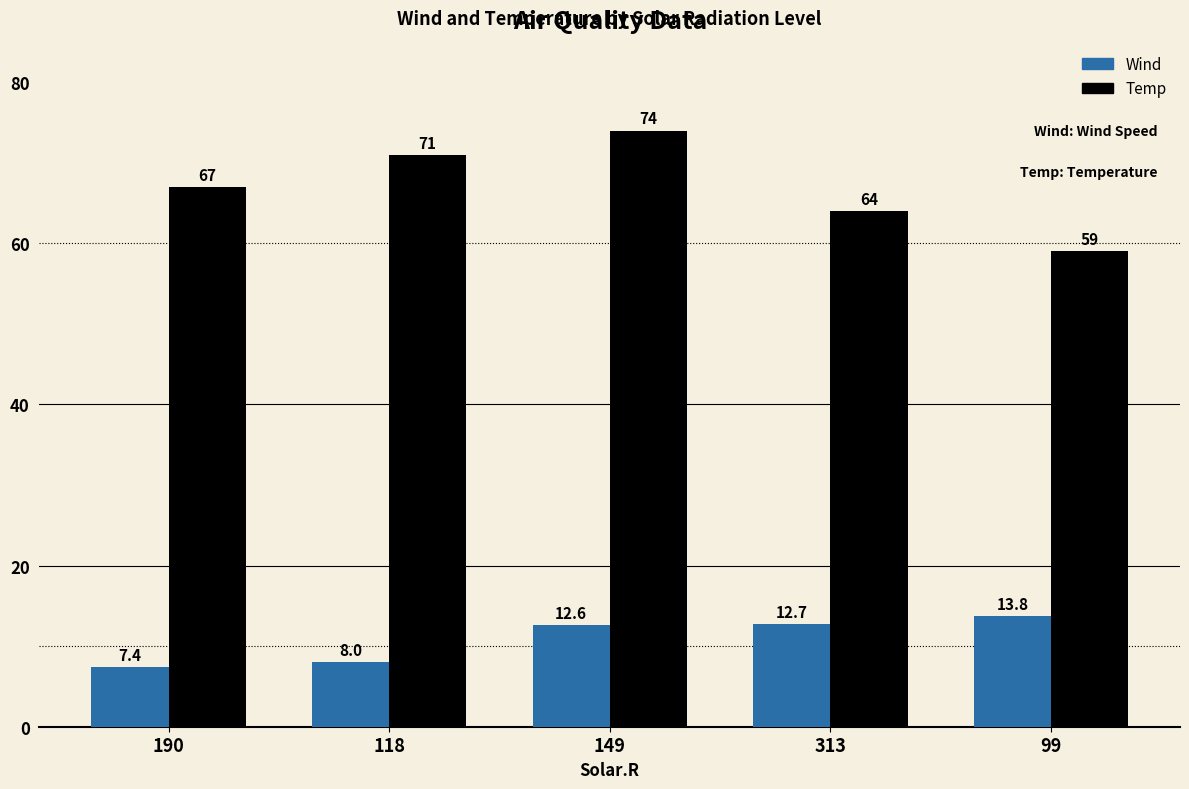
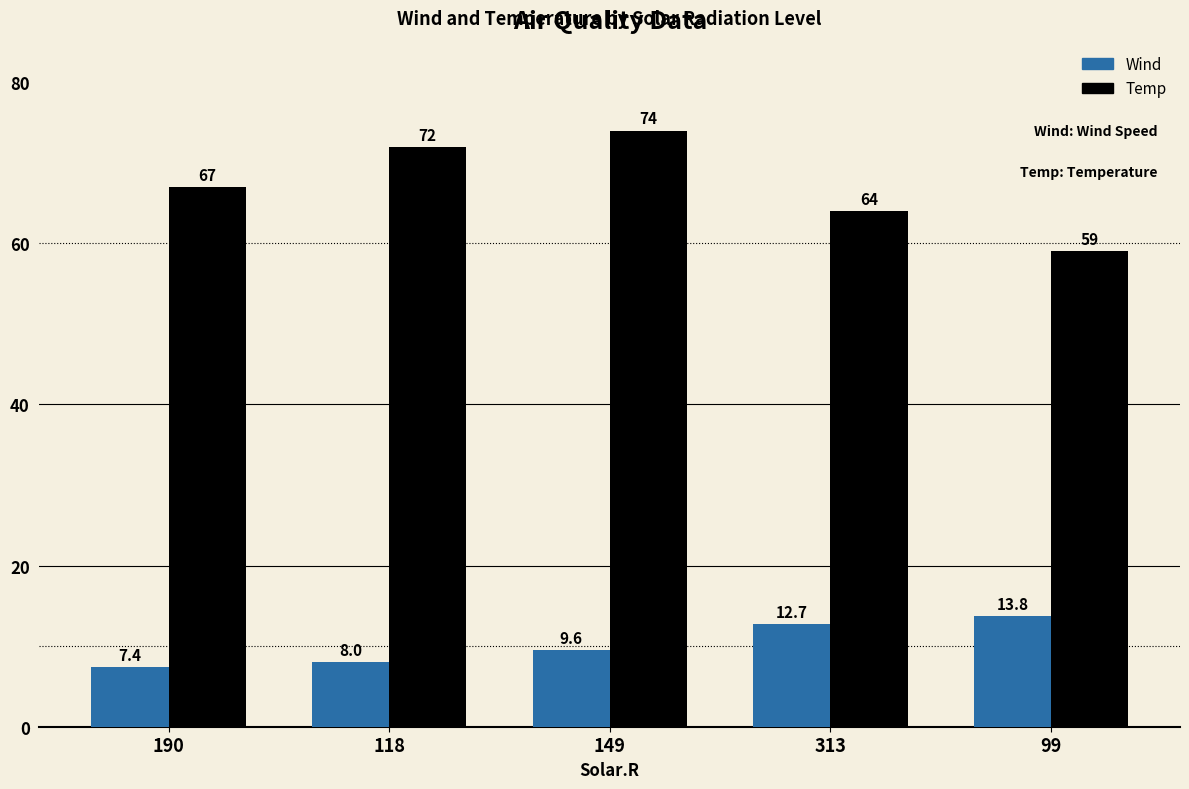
Temp, 118: 71 -> 72
Wind, 149: 12.6 -> 9.6
